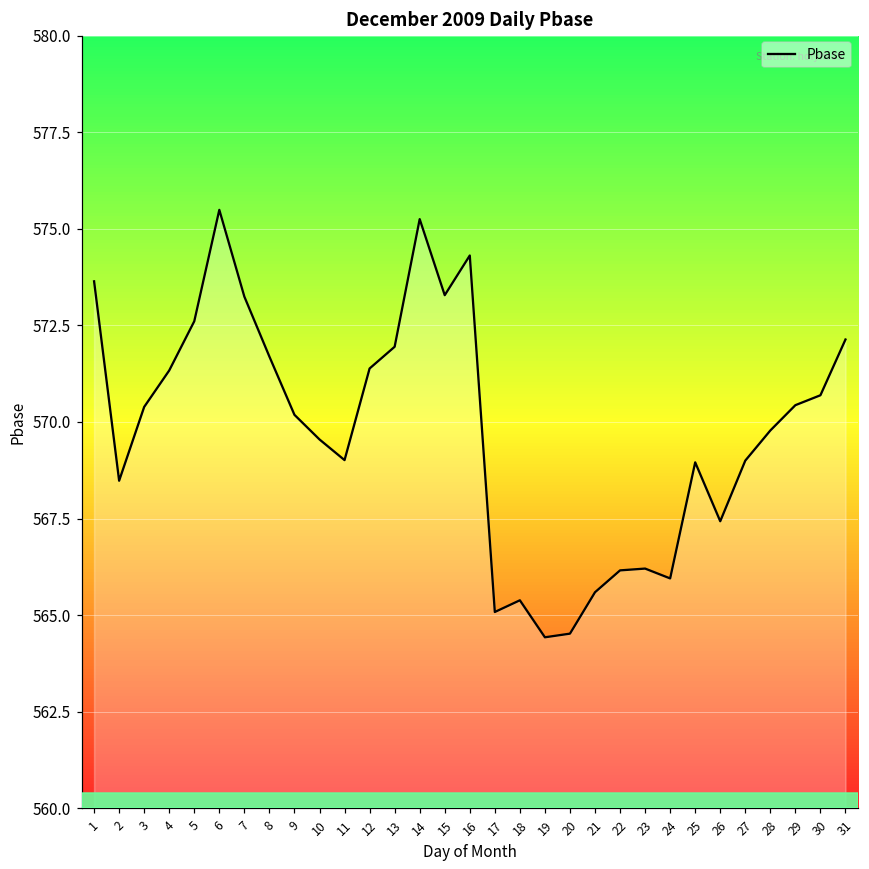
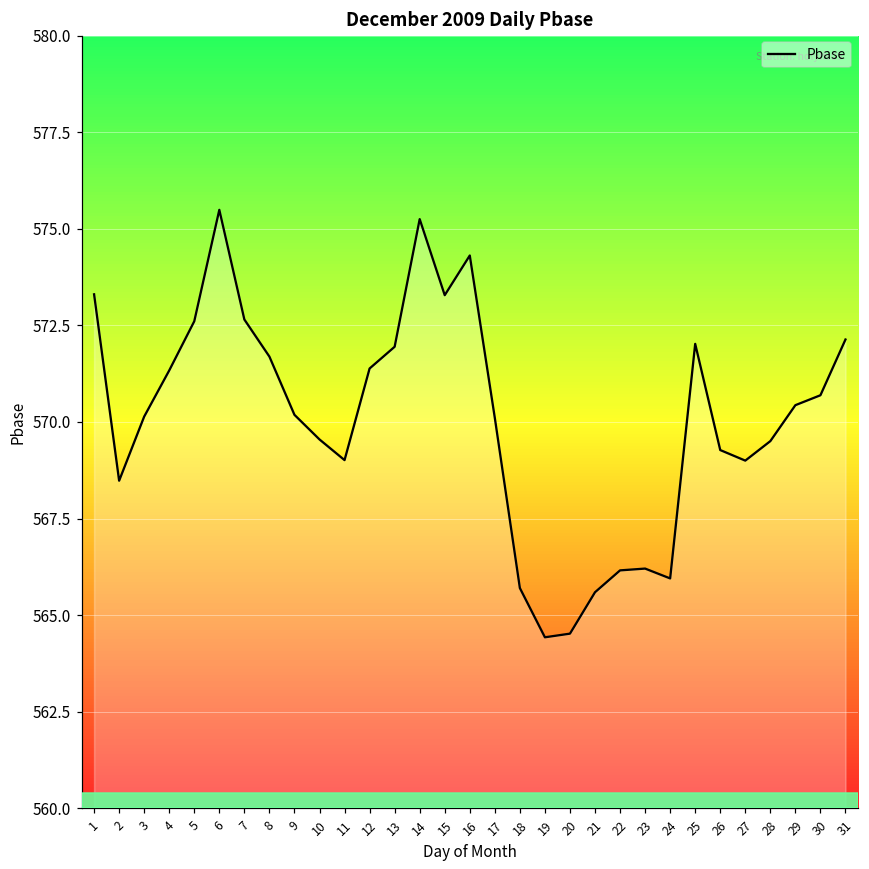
1: 573.6 -> 573.3
3: 570.4 -> 570.1
7: 573.2 -> 572.7
17: 565.1 -> 570.1
18: 565.4 -> 565.7
25: 569.0 -> 572.0
26: 567.4 -> 569.3
28: 569.8 -> 569.5
